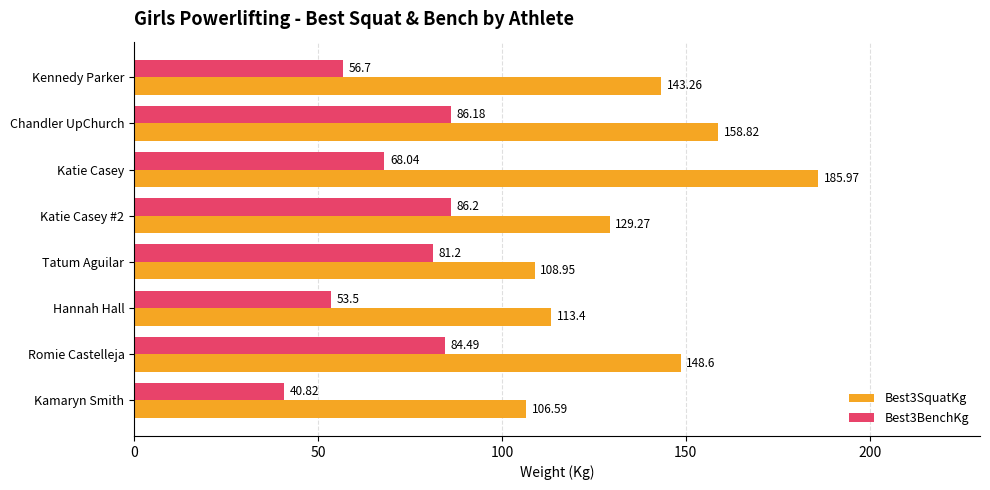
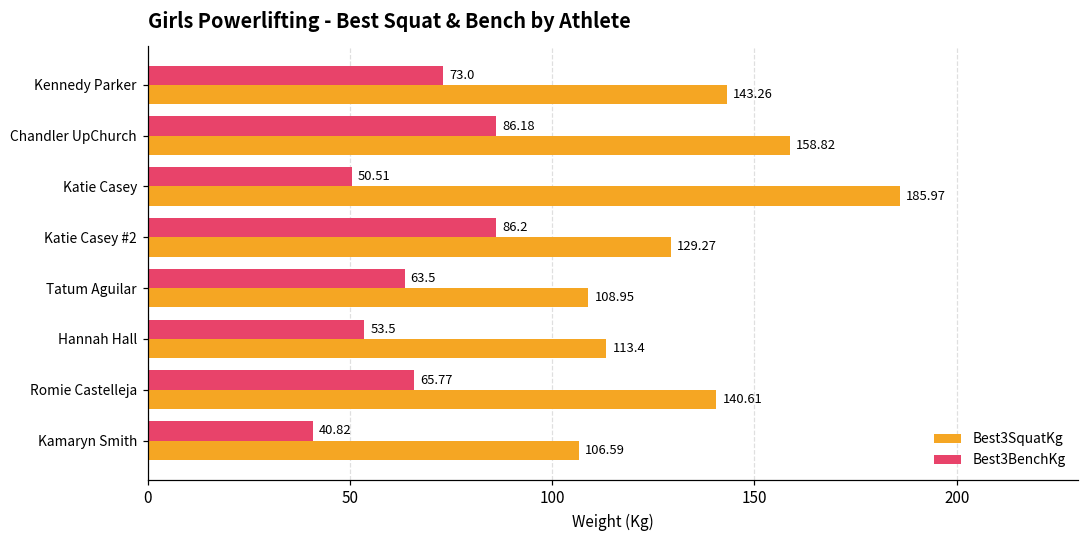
Best3BenchKg, Kennedy Parker: 56.7 -> 73.0
Best3BenchKg, Katie Casey: 68.04 -> 50.51
Best3BenchKg, Tatum Aguilar: 81.2 -> 63.5
Best3BenchKg, Romie Castelleja: 84.49 -> 65.77
Best3SquatKg, Romie Castelleja: 148.6 -> 140.61
